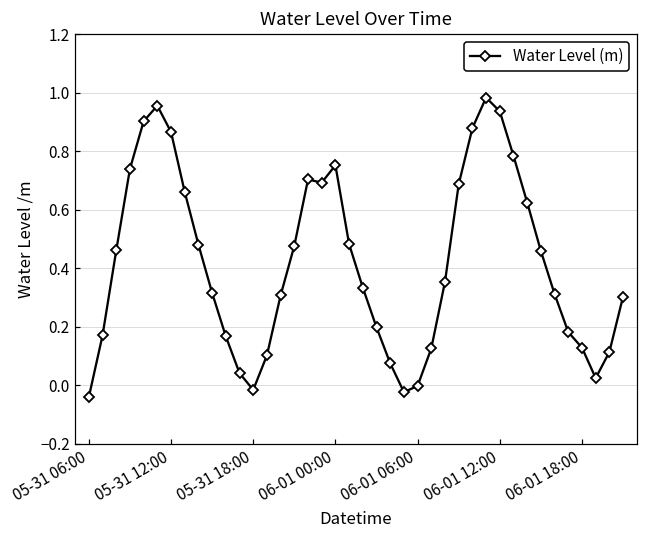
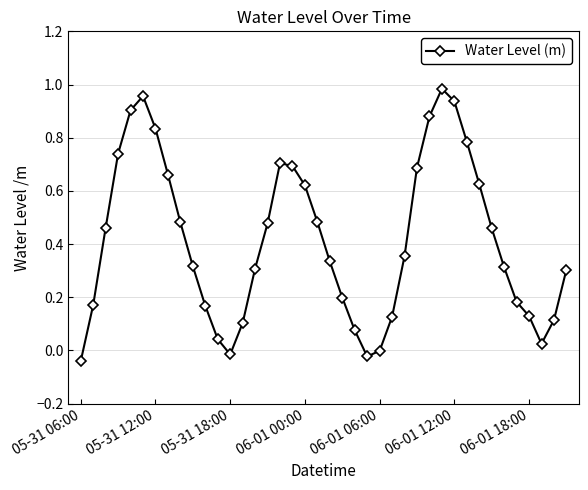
05-31 12:00: 0.87 -> 0.83
06-01 00:00: 0.75 -> 0.62
